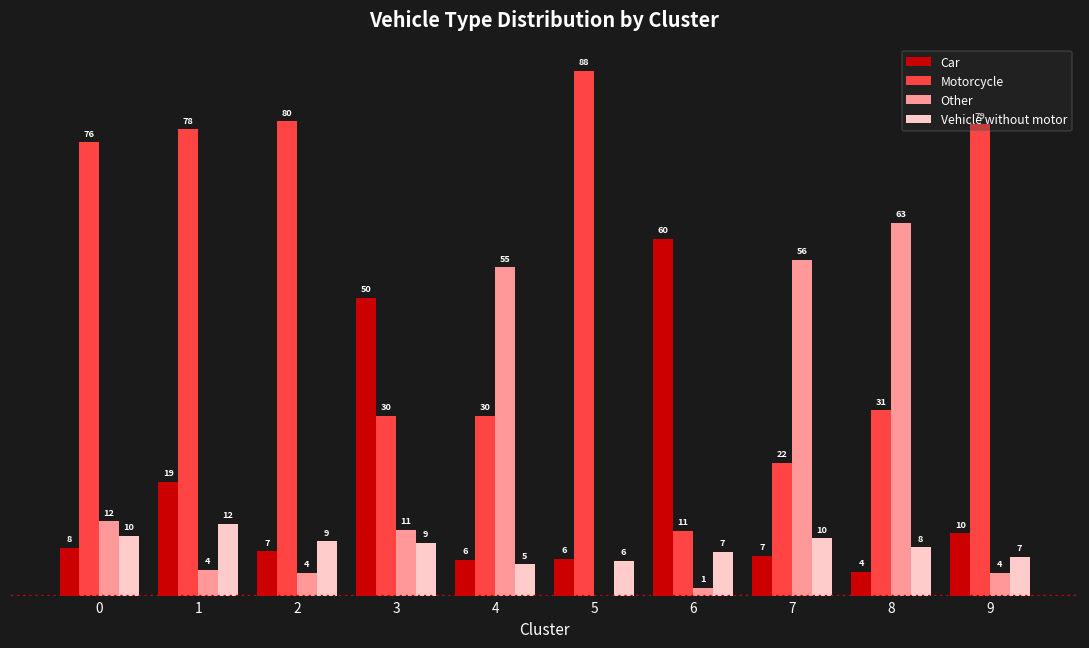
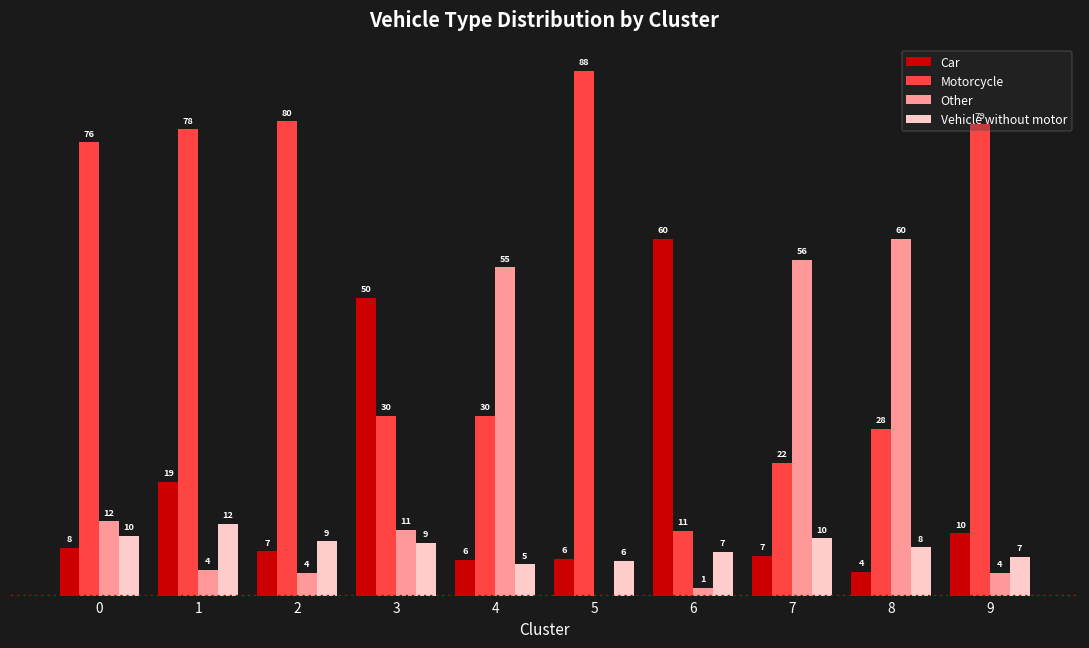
Motorcycle, 8: 31 -> 28
Other, 8: 63 -> 60
